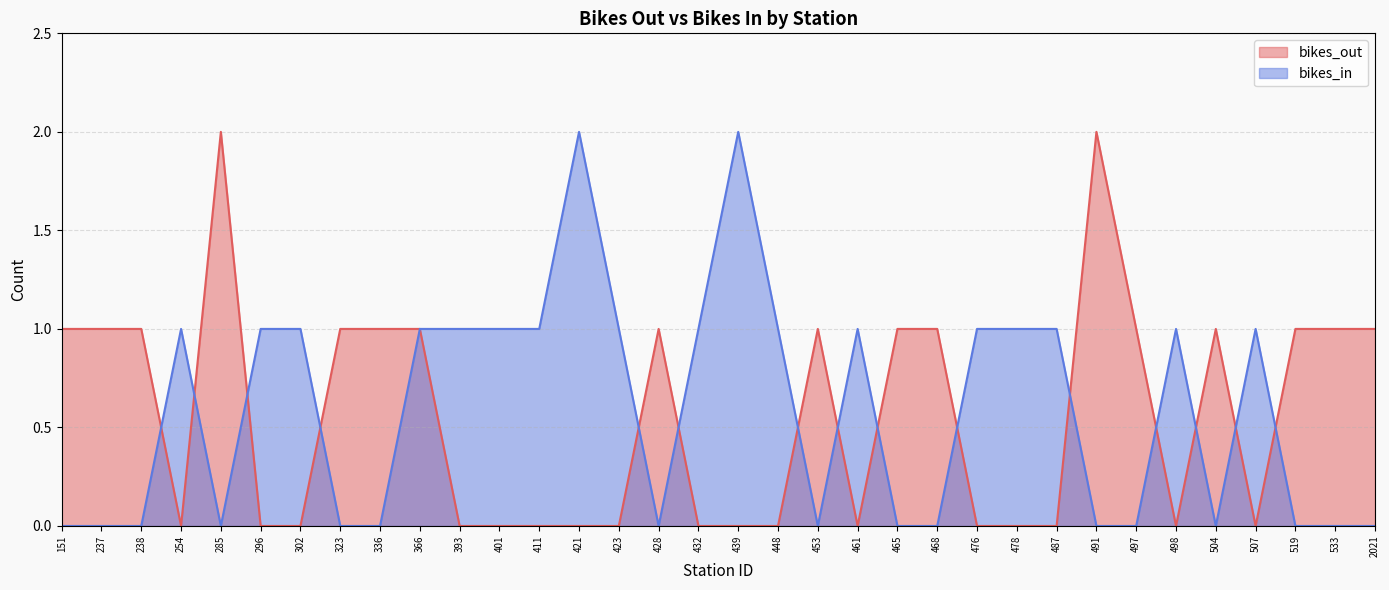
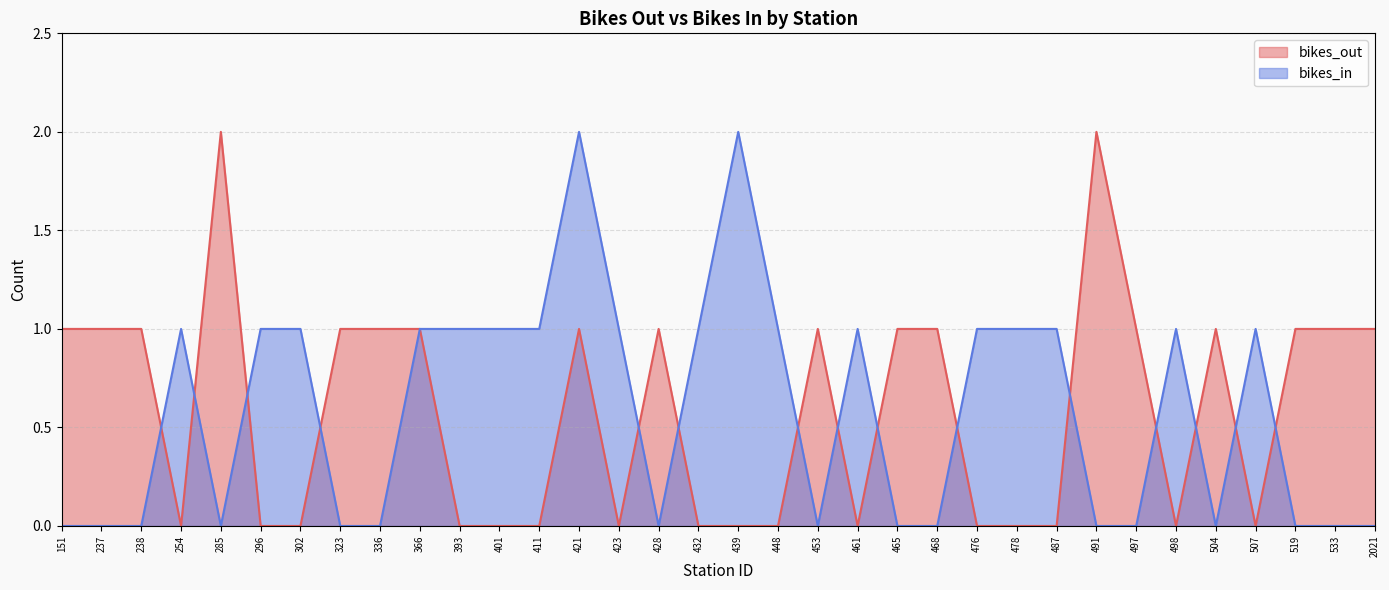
bikes_out, 421: 0 -> 1
